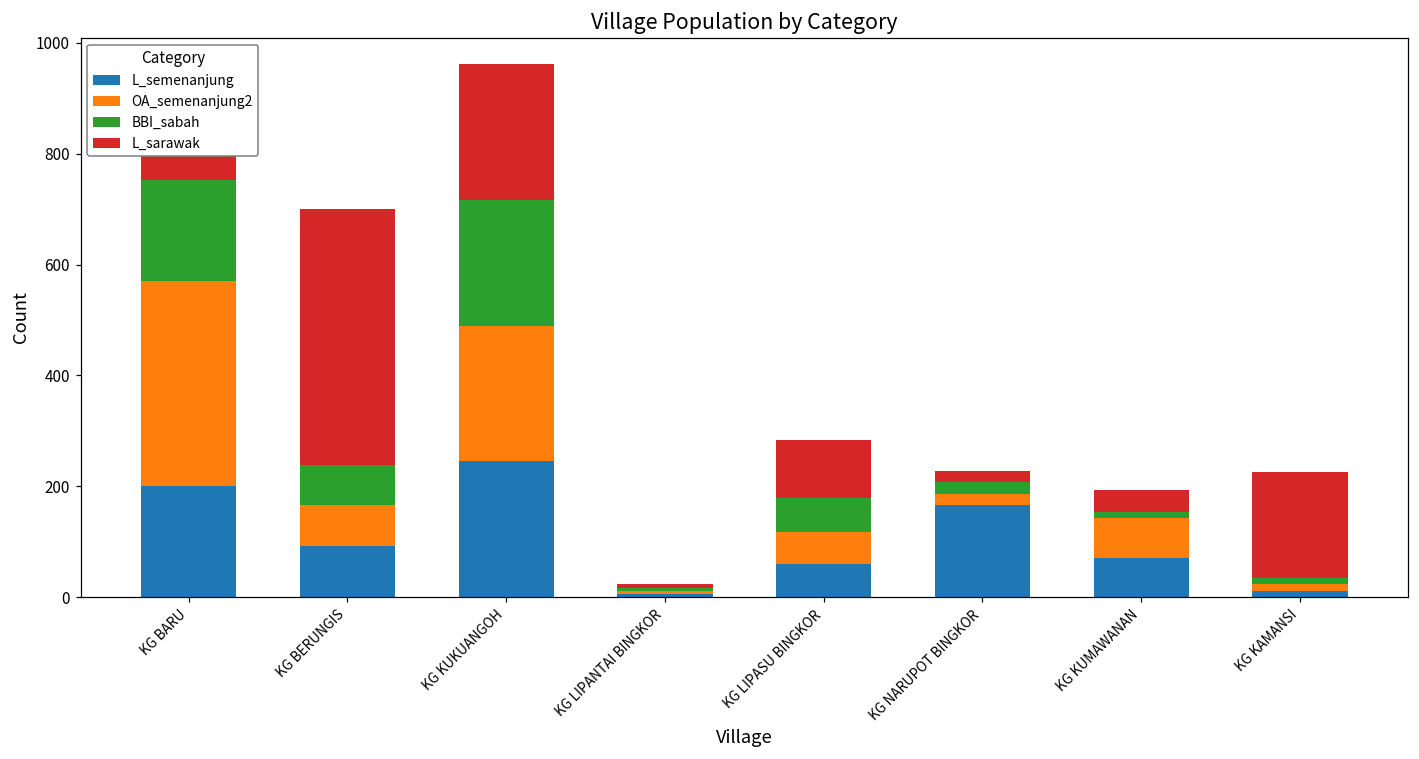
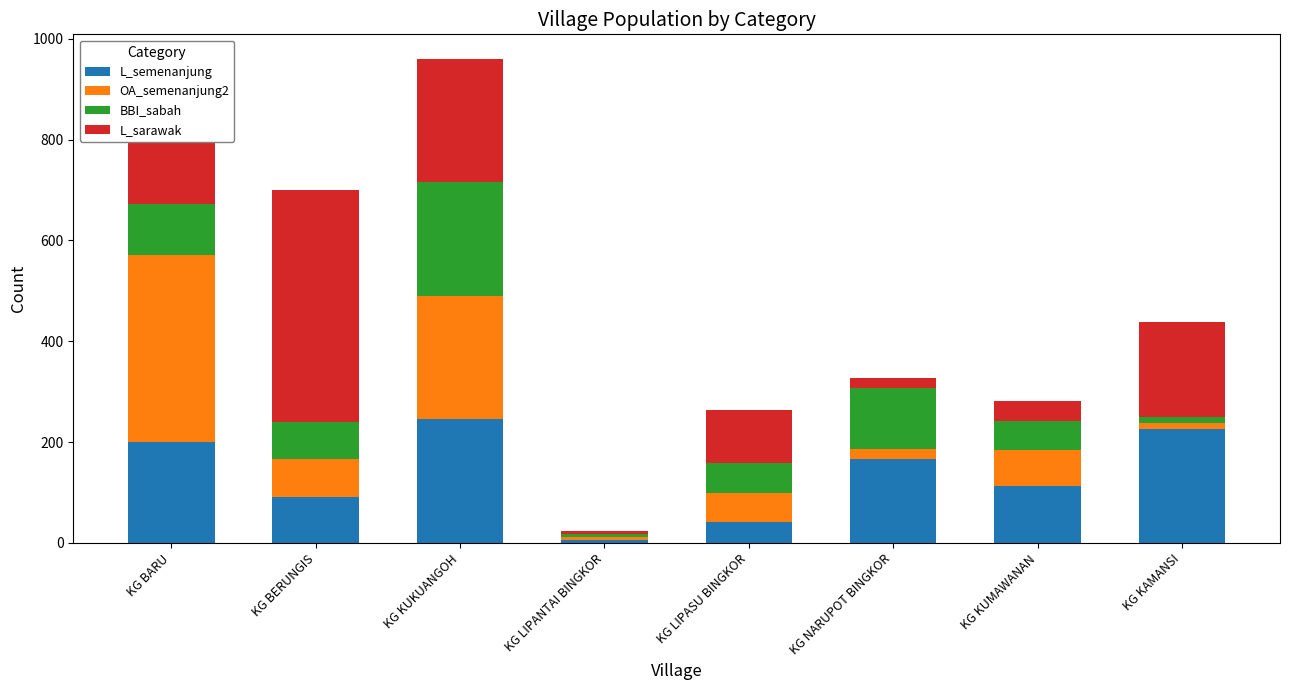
BBI_sabah, KG BARU: 180 -> 100
L_semenanjung, KG LIPASU BINGKOR: 60 -> 40
BBI_sabah, KG NARUPOT BINGKOR: 20 -> 120
L_semenanjung, KG KUMAWANAN: 70 -> 110
BBI_sabah, KG KUMAWANAN: 10 -> 60
L_semenanjung, KG KAMANSI: 10 -> 230
